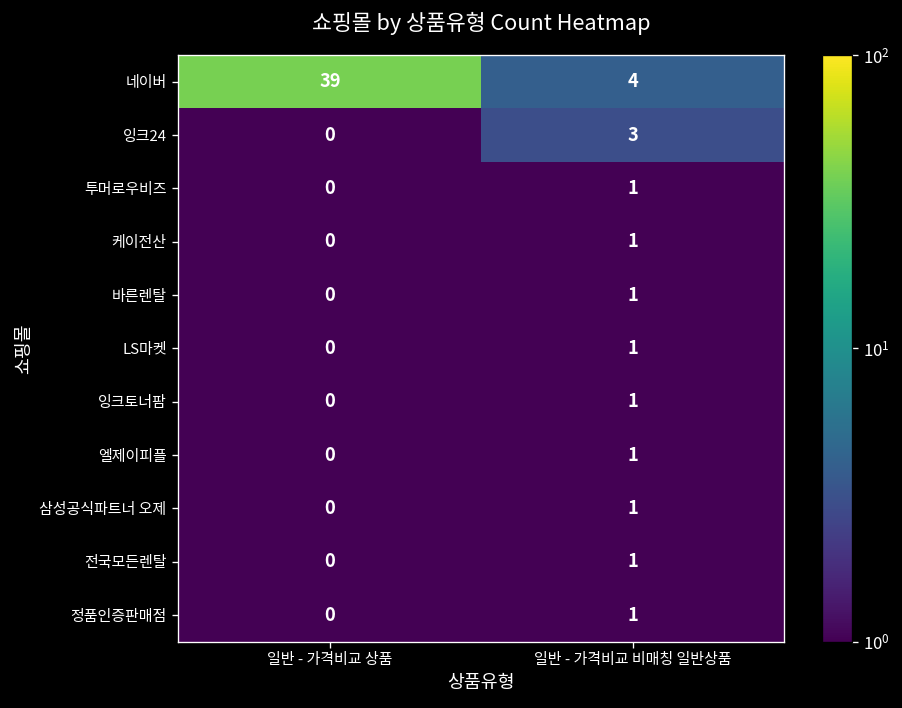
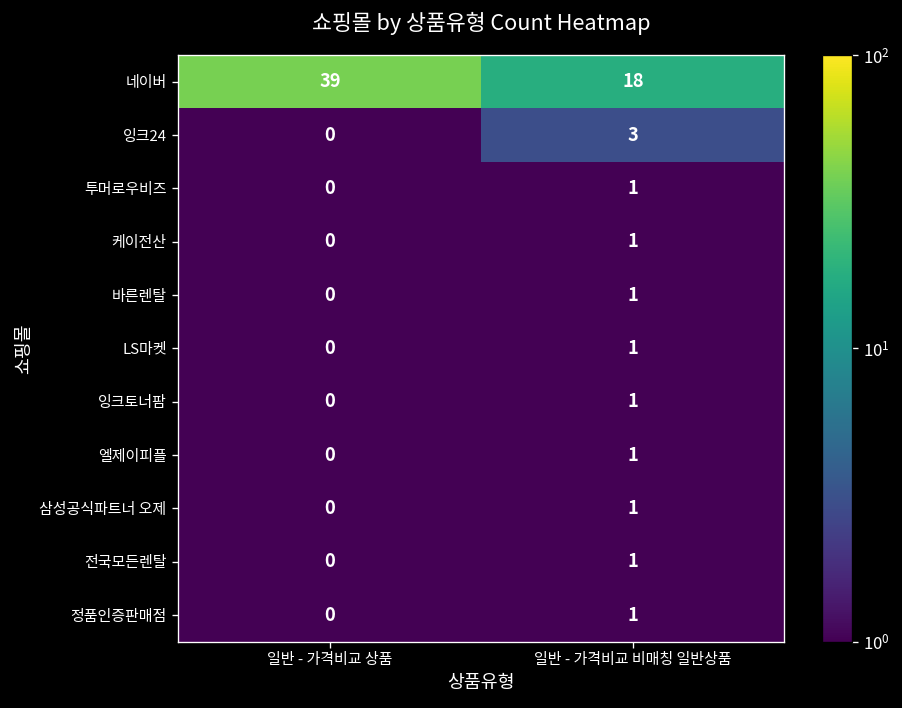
네이버, 일반 - 가격비교 비매칭 일반상품: 4 -> 18
